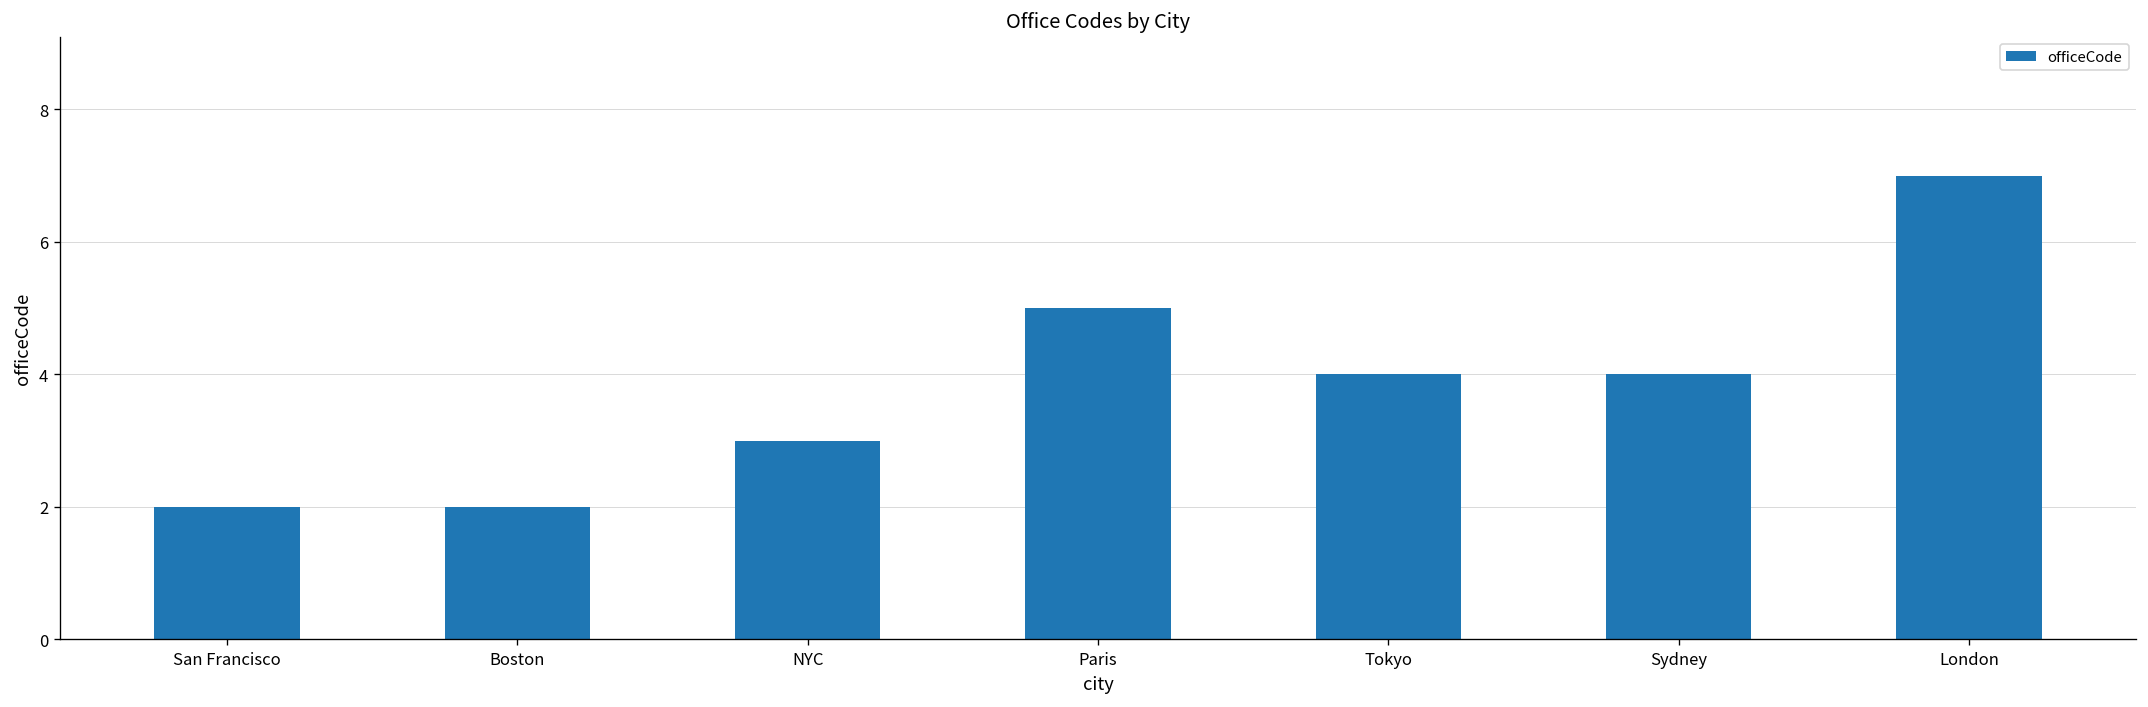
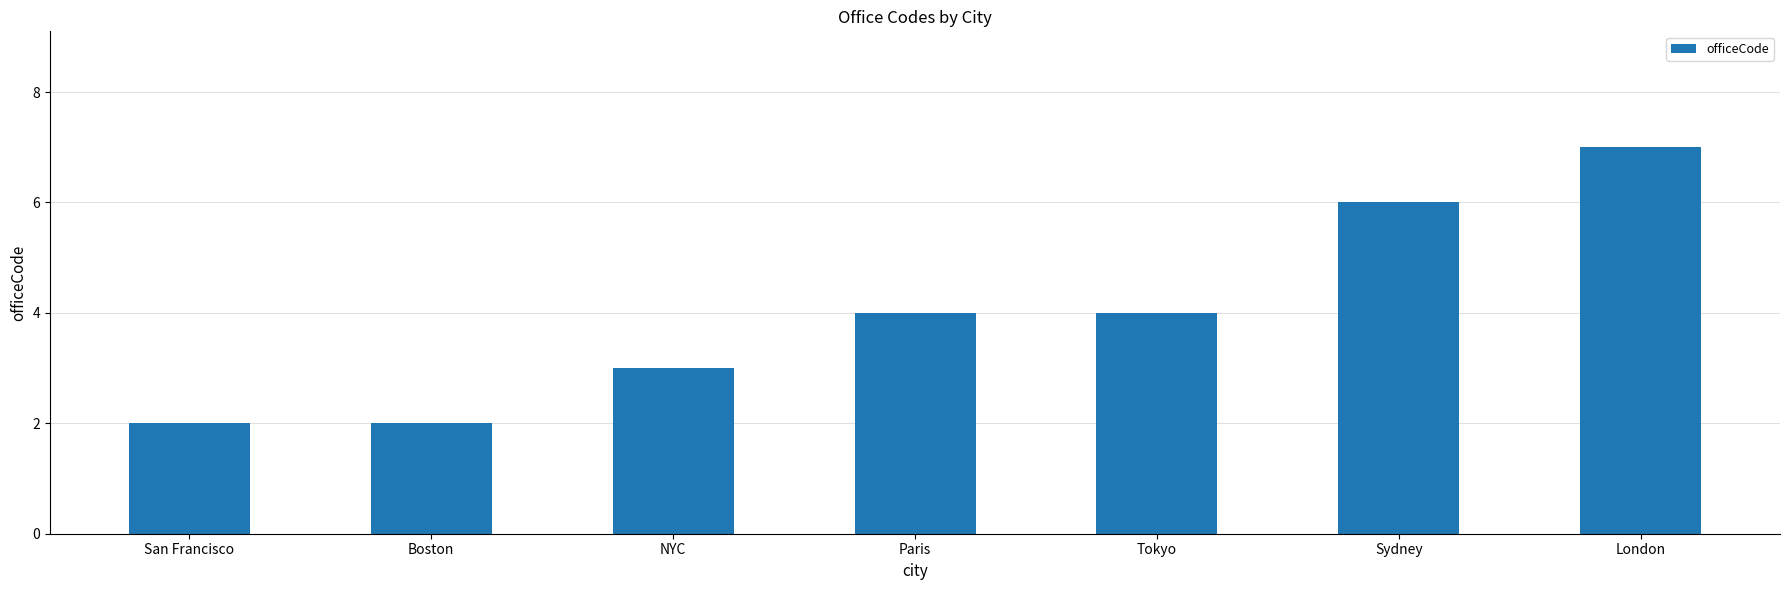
Paris: 5 -> 4
Sydney: 4 -> 6
